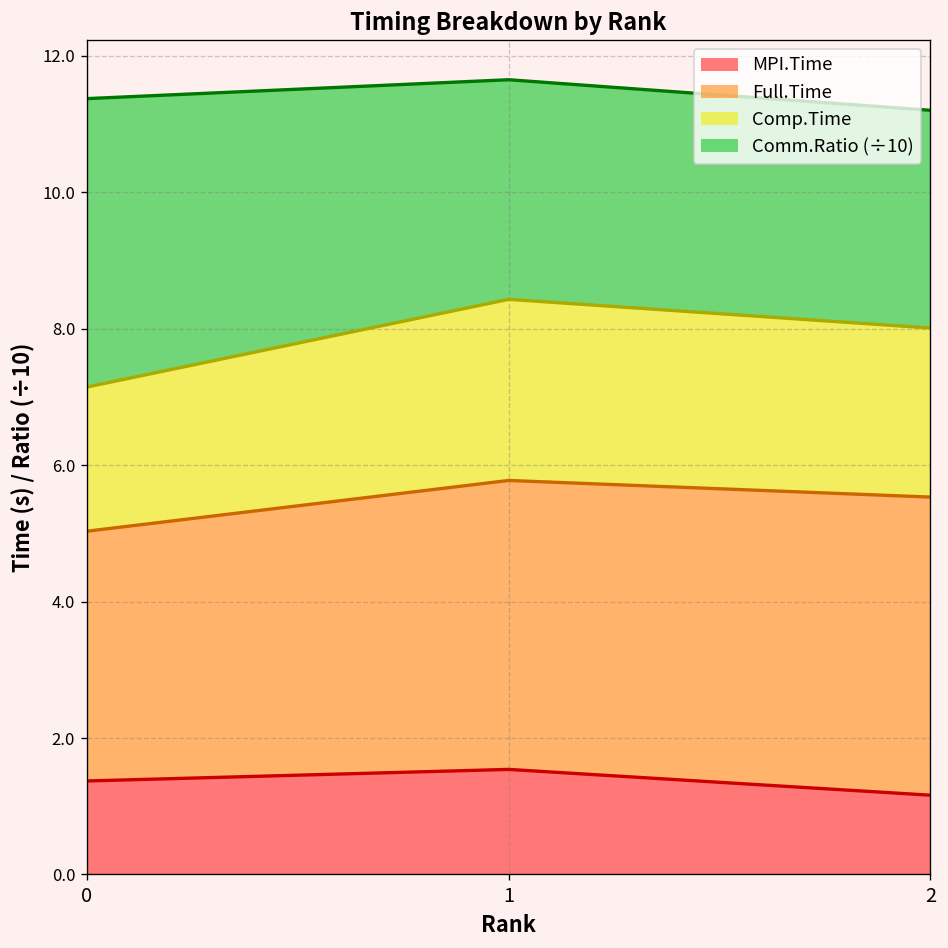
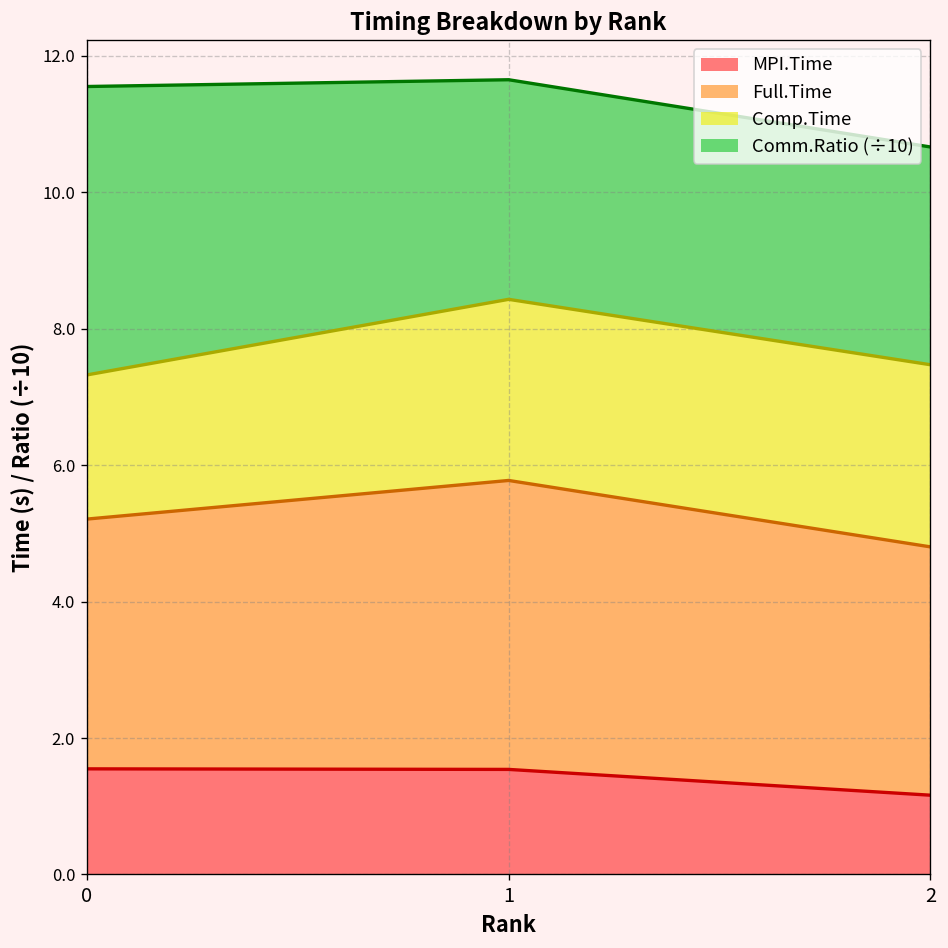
MPI.Time, 0: 1.4 -> 1.5
Full.Time, 2: 4.4 -> 3.6
Comp.Time, 2: 2.5 -> 2.7
